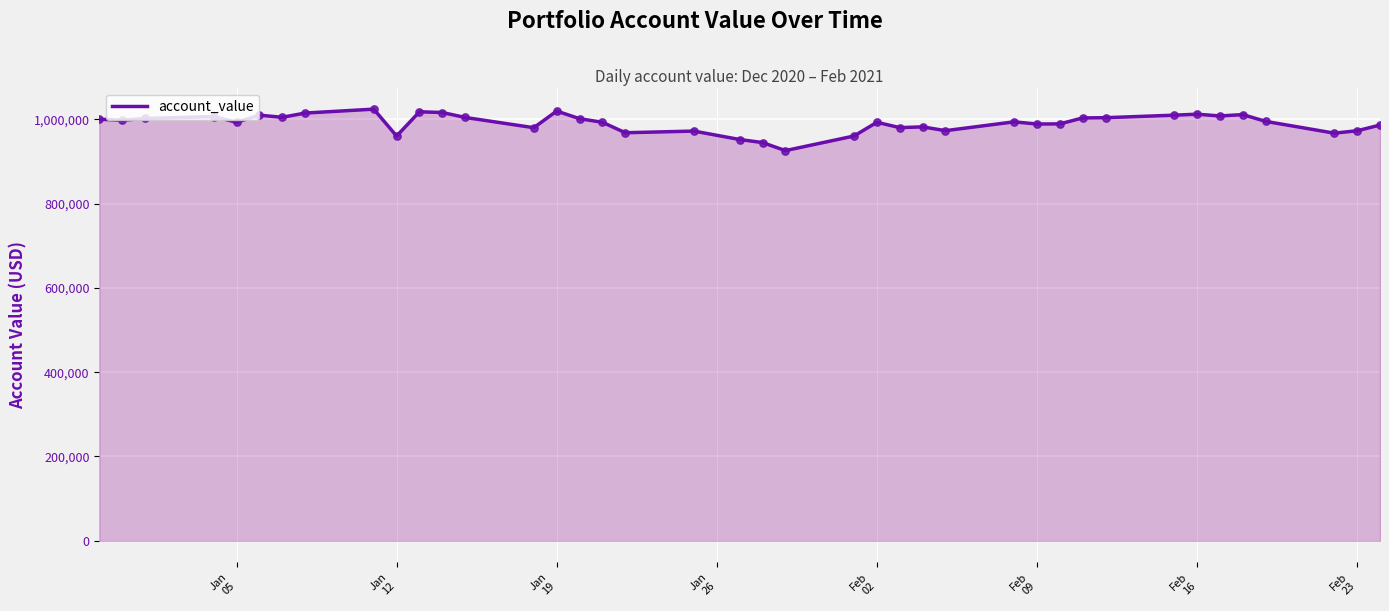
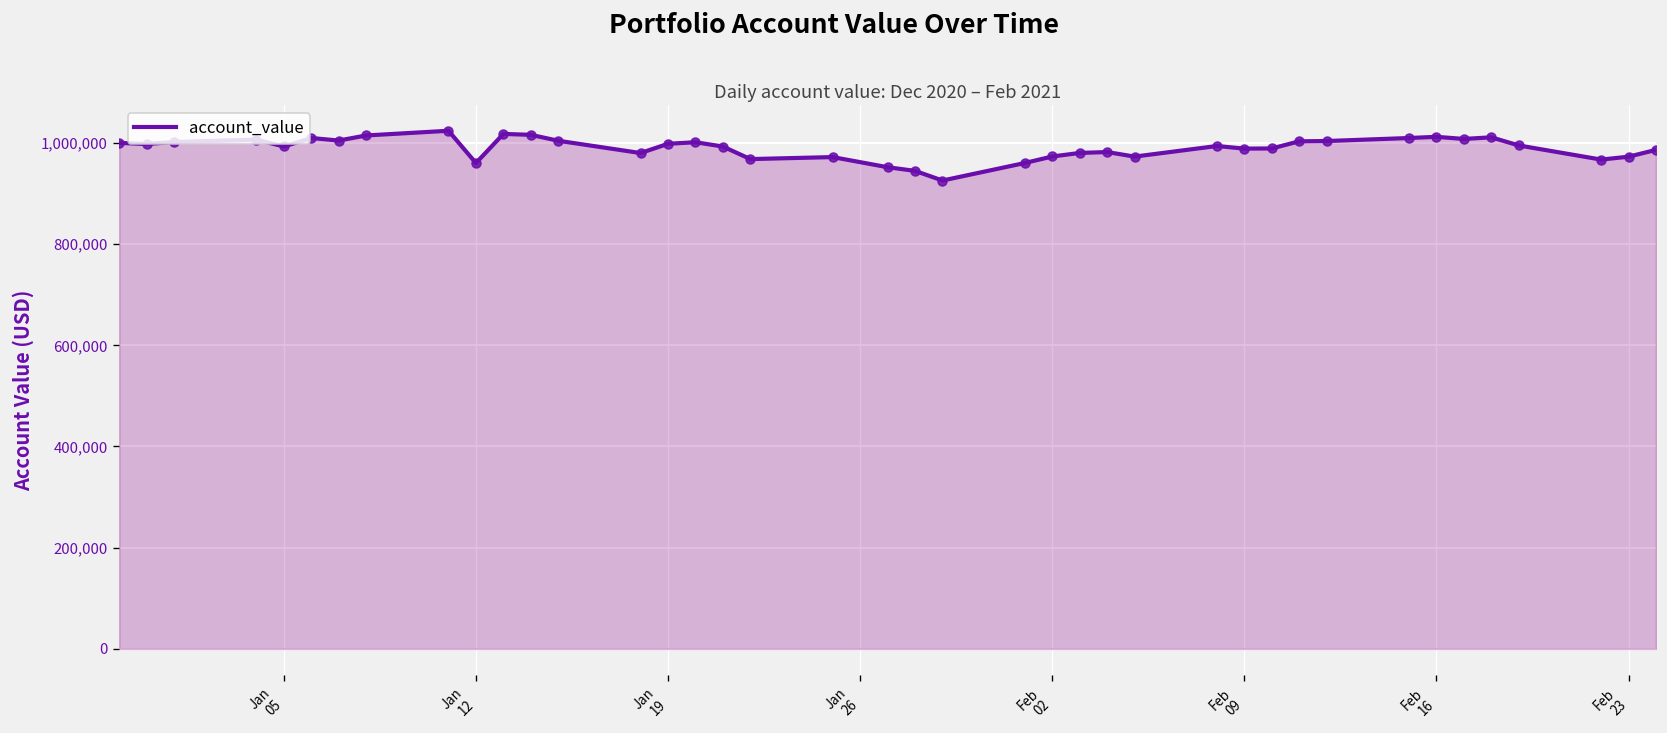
Jan 19: 1,020,000 -> 1,000,000
Feb 02: 990,000 -> 970,000
